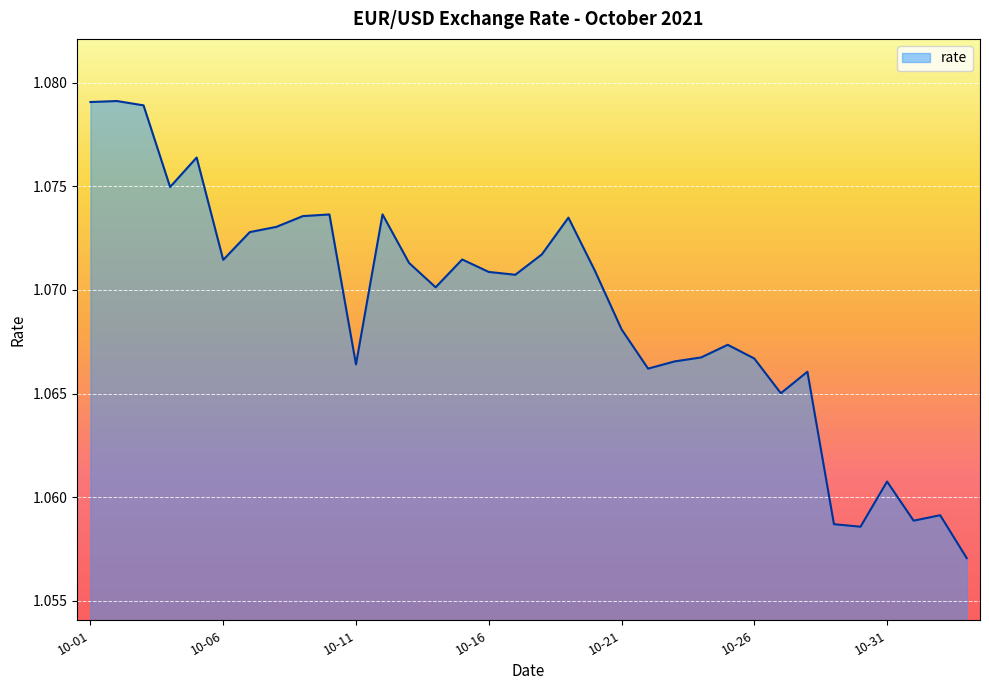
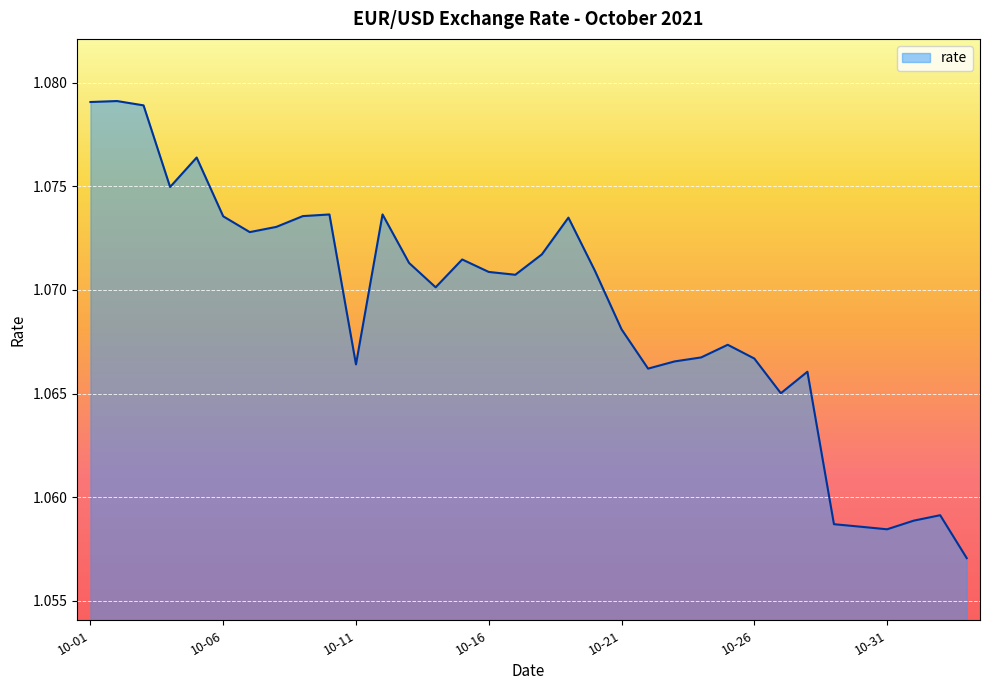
10-06: 1.0715 -> 1.0736
10-31: 1.0608 -> 1.0584
